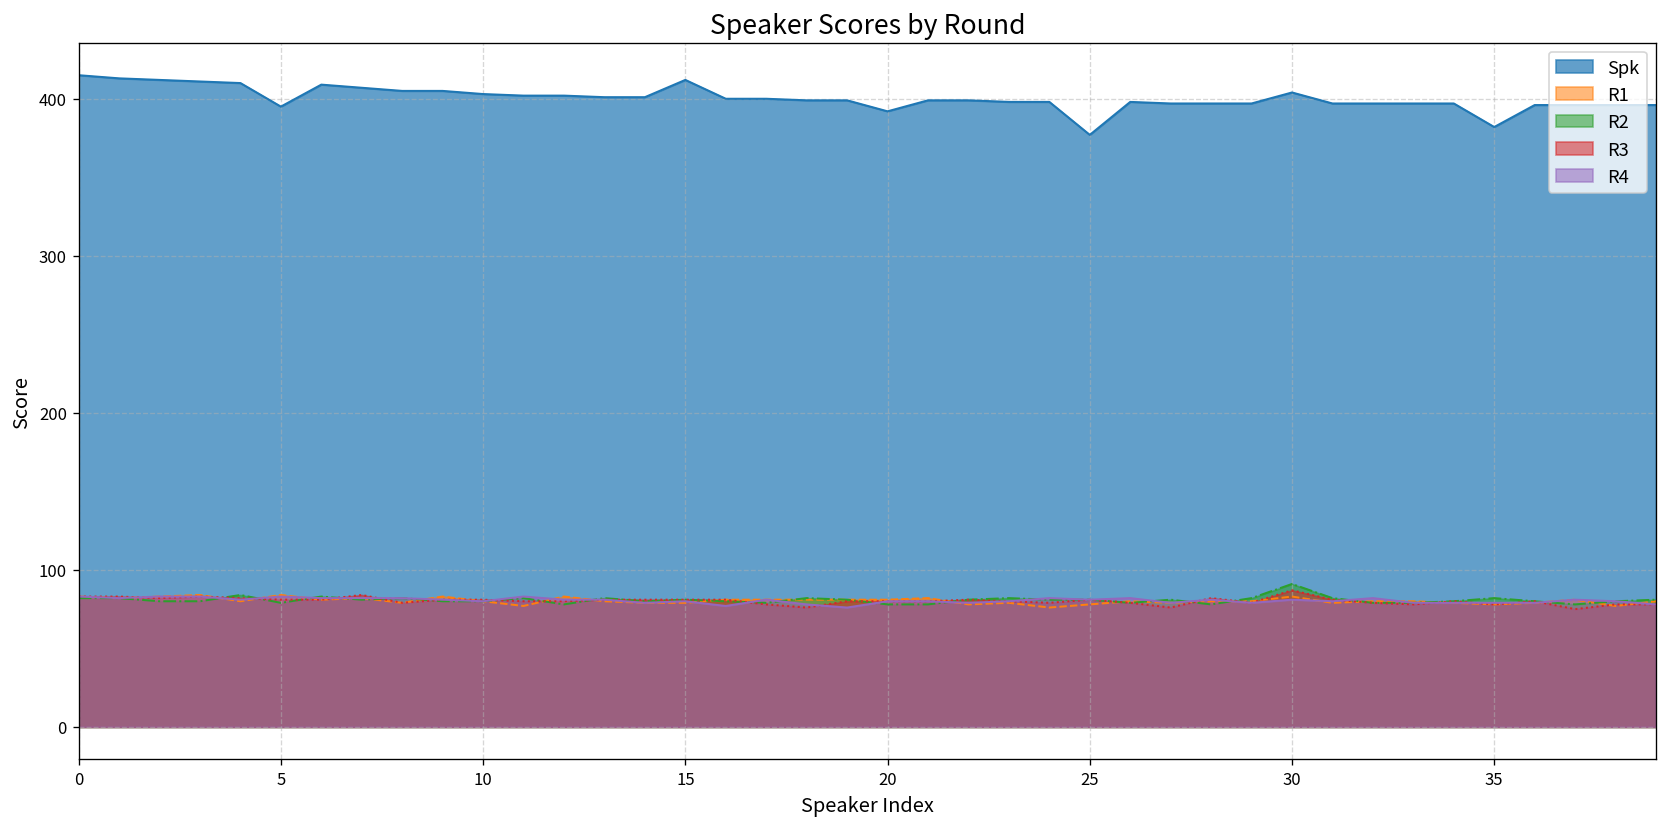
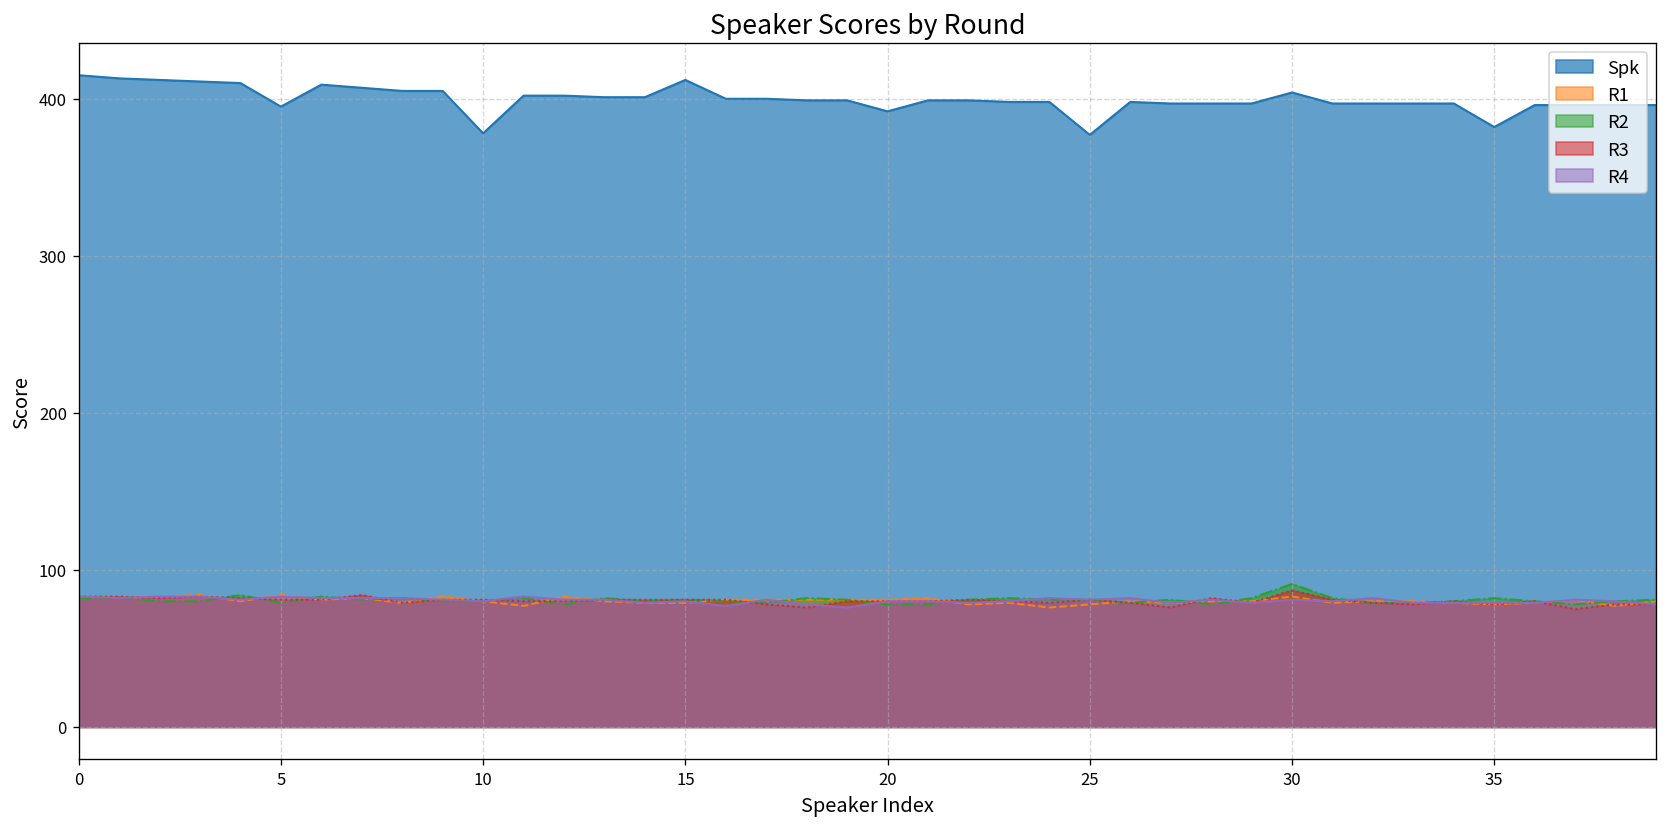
Spk, 10: 403 -> 378
